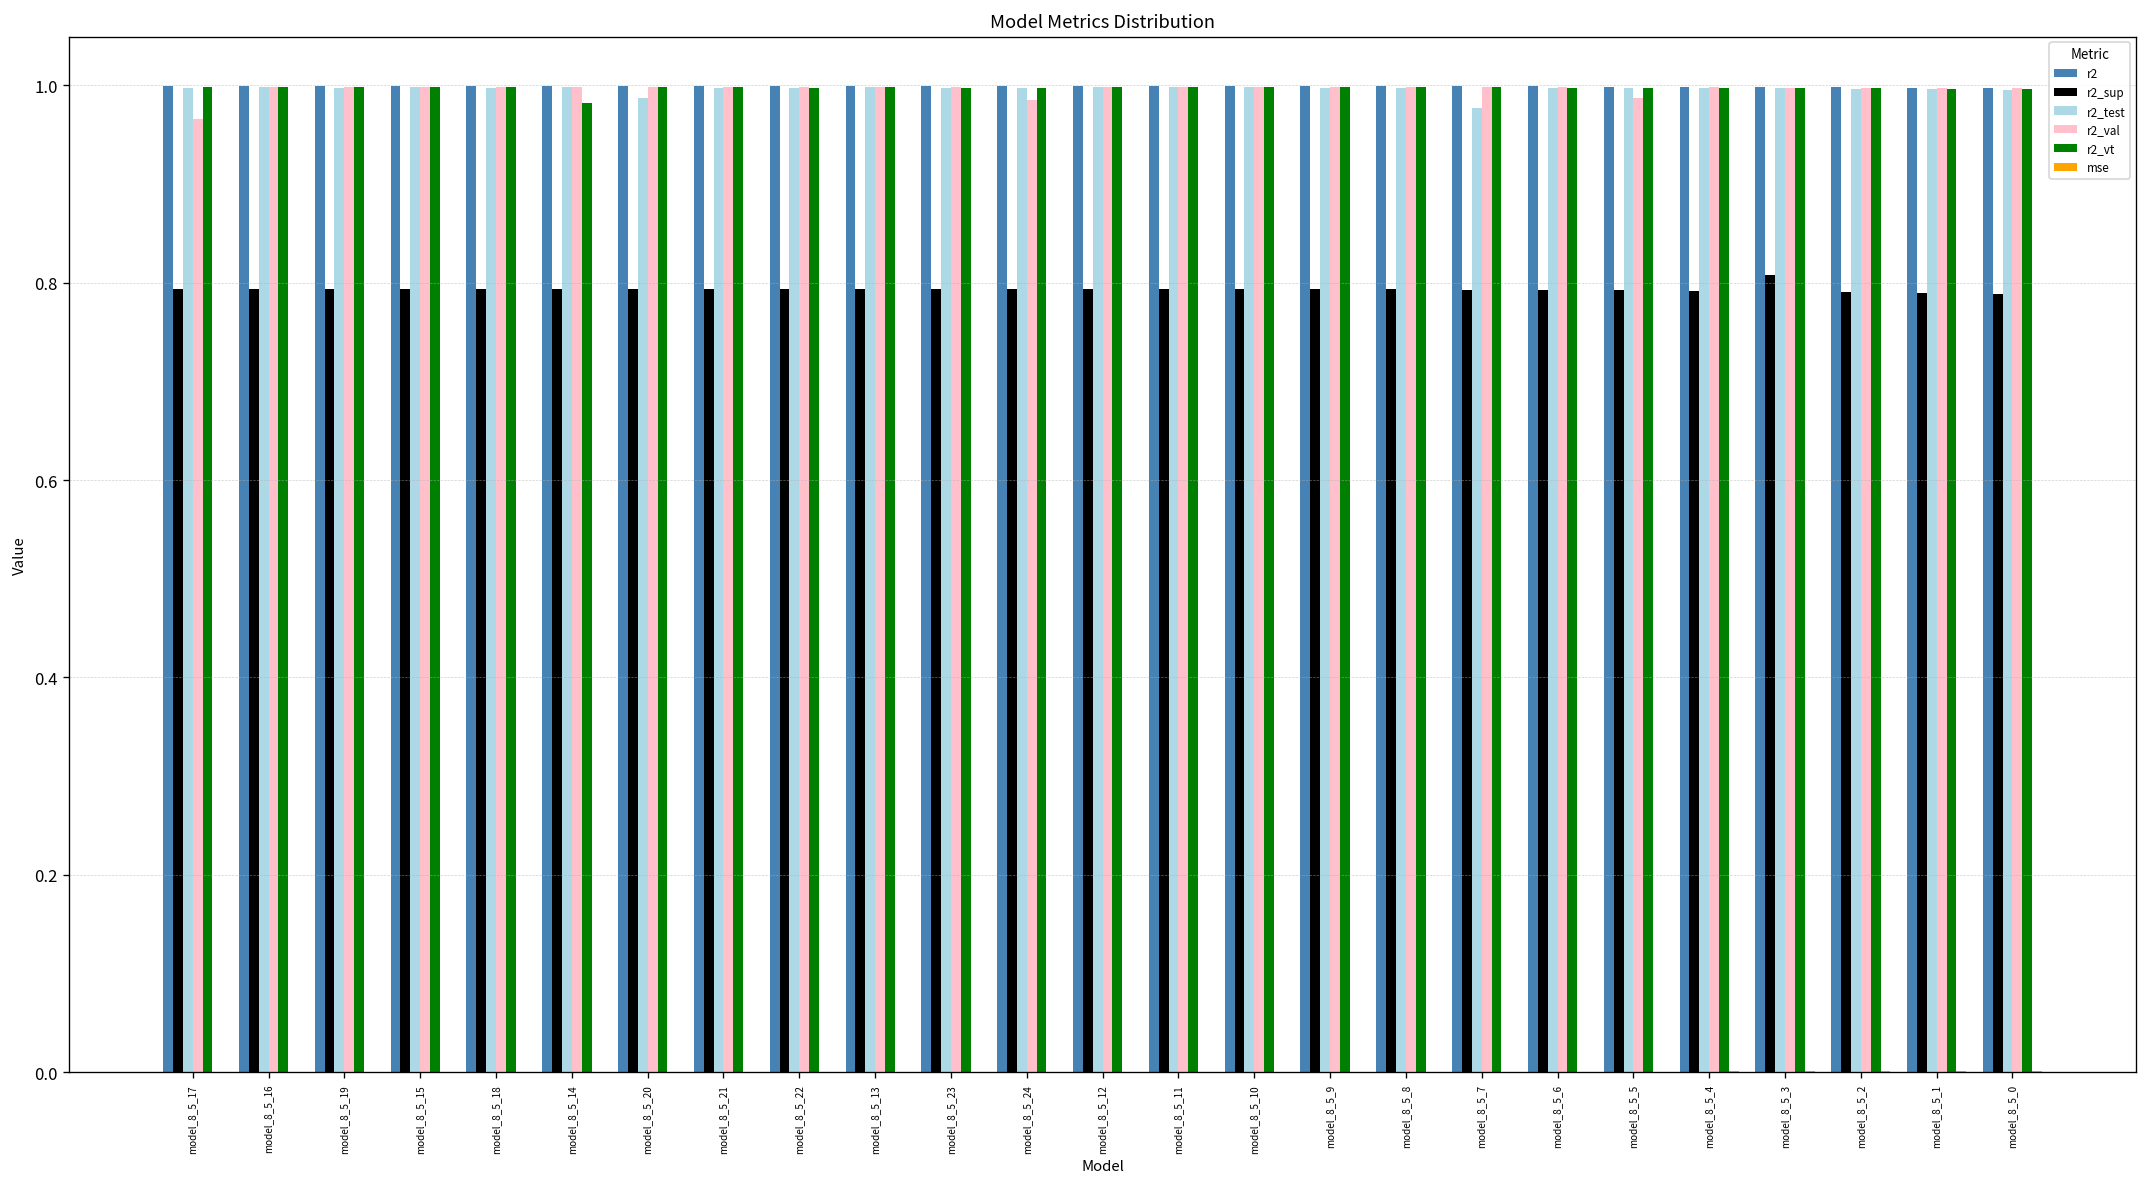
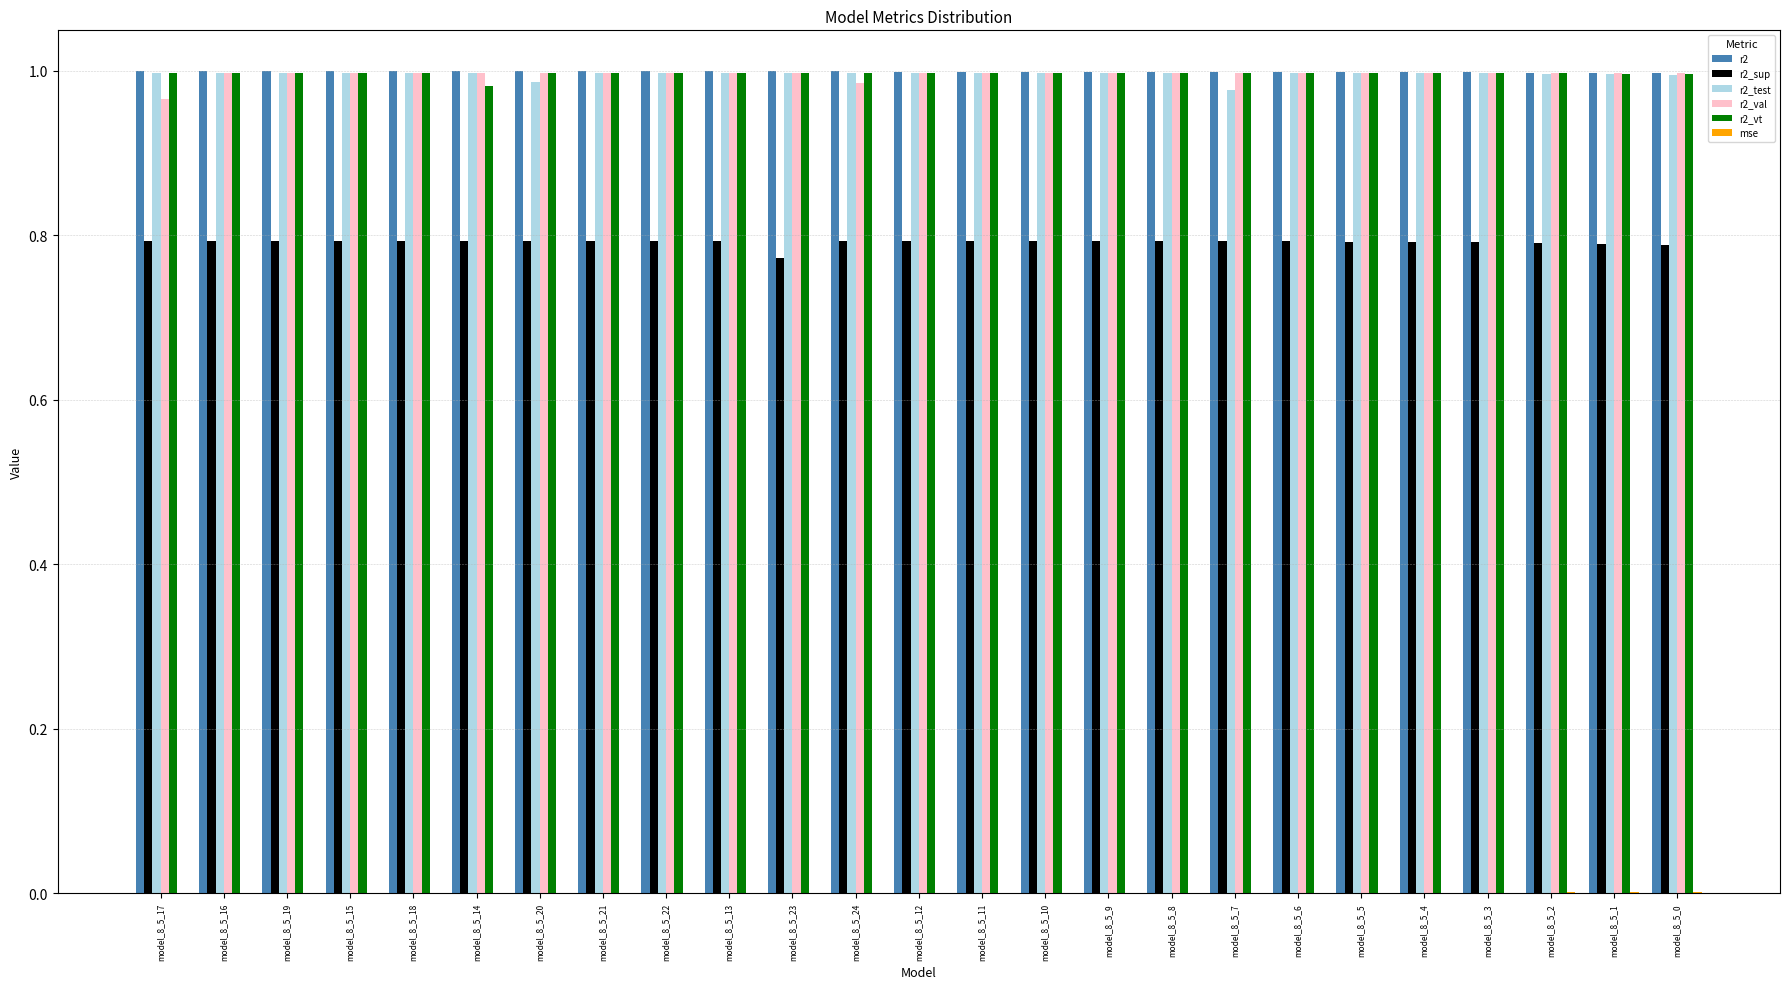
r2_sup, model_8_5_23: 0.79 -> 0.77
r2_val, model_8_5_5: 0.99 -> 1.00
r2_sup, model_8_5_3: 0.81 -> 0.79
